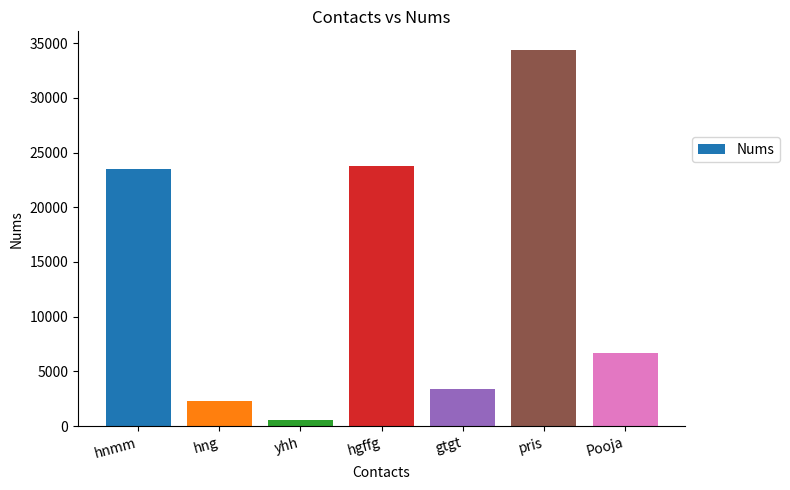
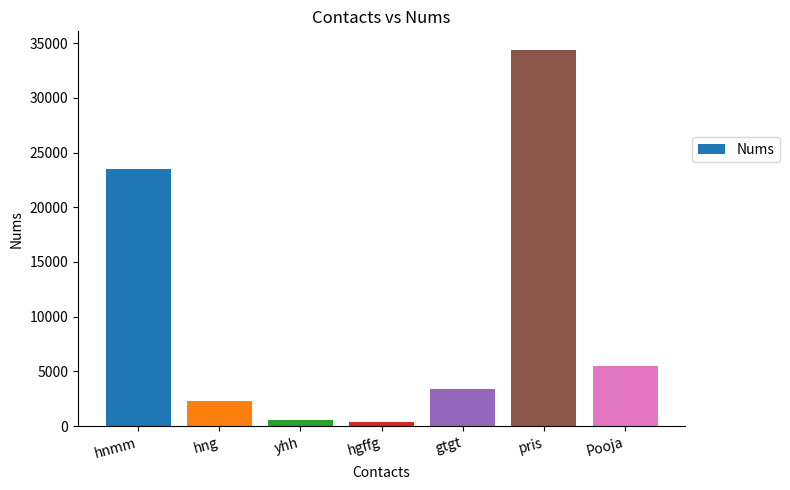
hgffg: 23800 -> 300
Pooja: 6700 -> 5500
